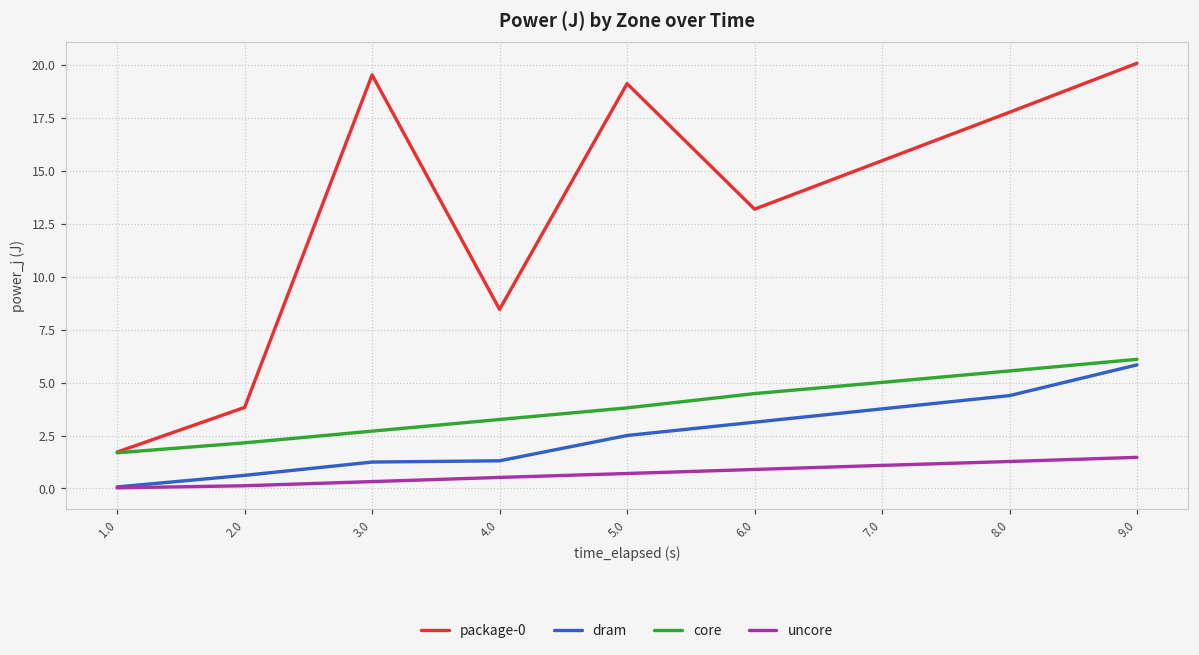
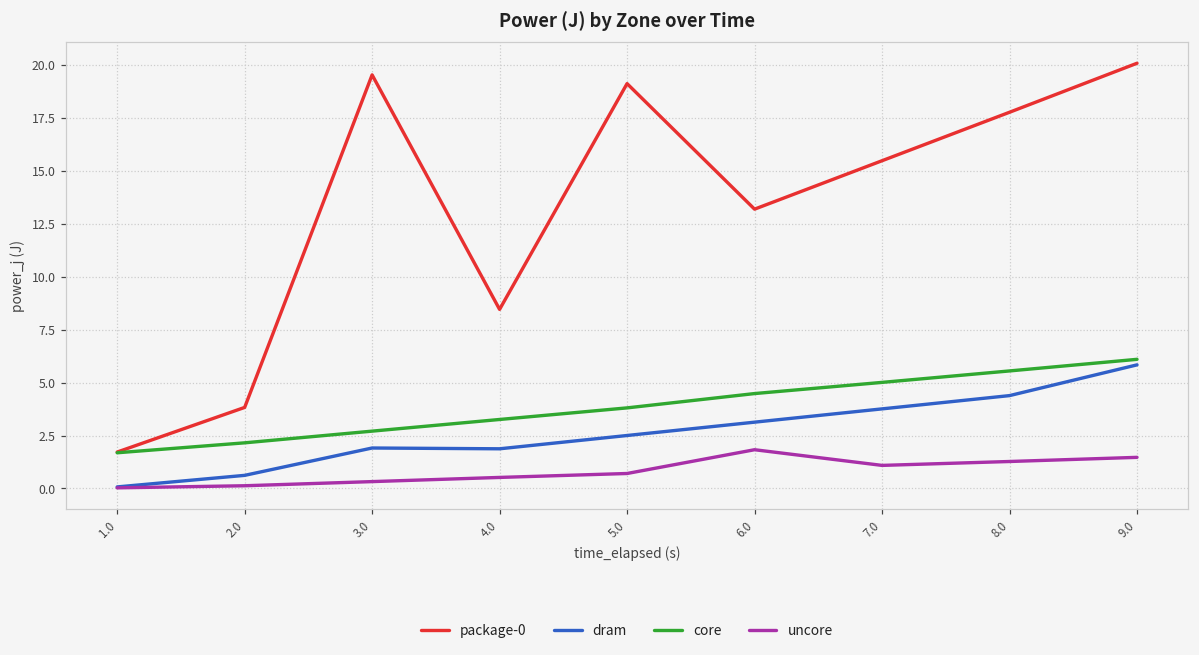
dram, 3.0: 1.2 -> 1.9
dram, 4.0: 1.3 -> 1.9
uncore, 6.0: 0.9 -> 1.8
